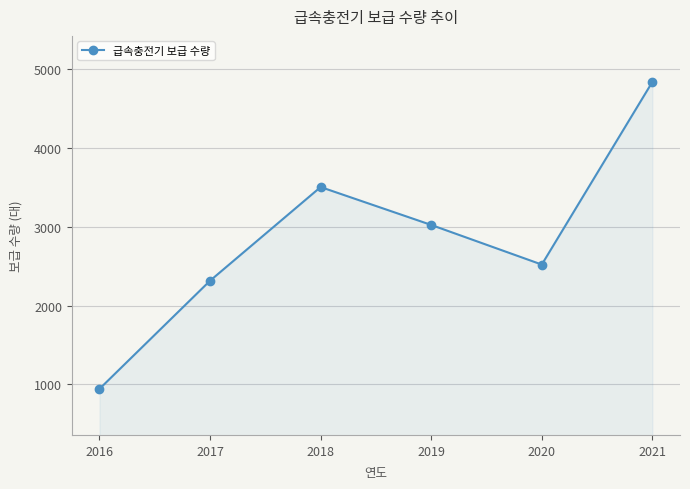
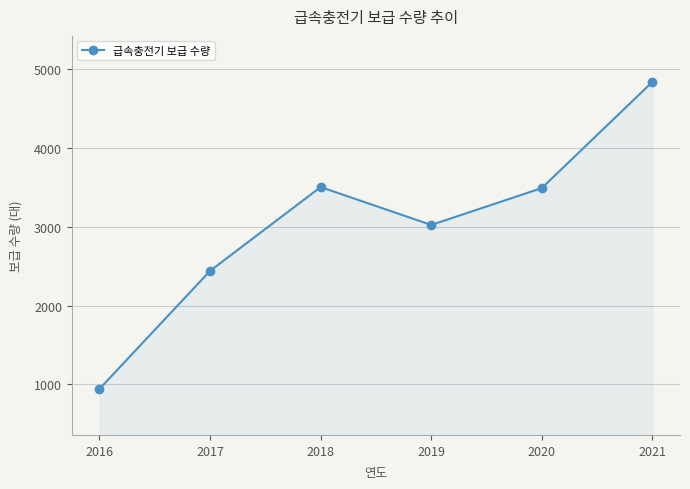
2017: 2300 -> 2400
2020: 2500 -> 3500
